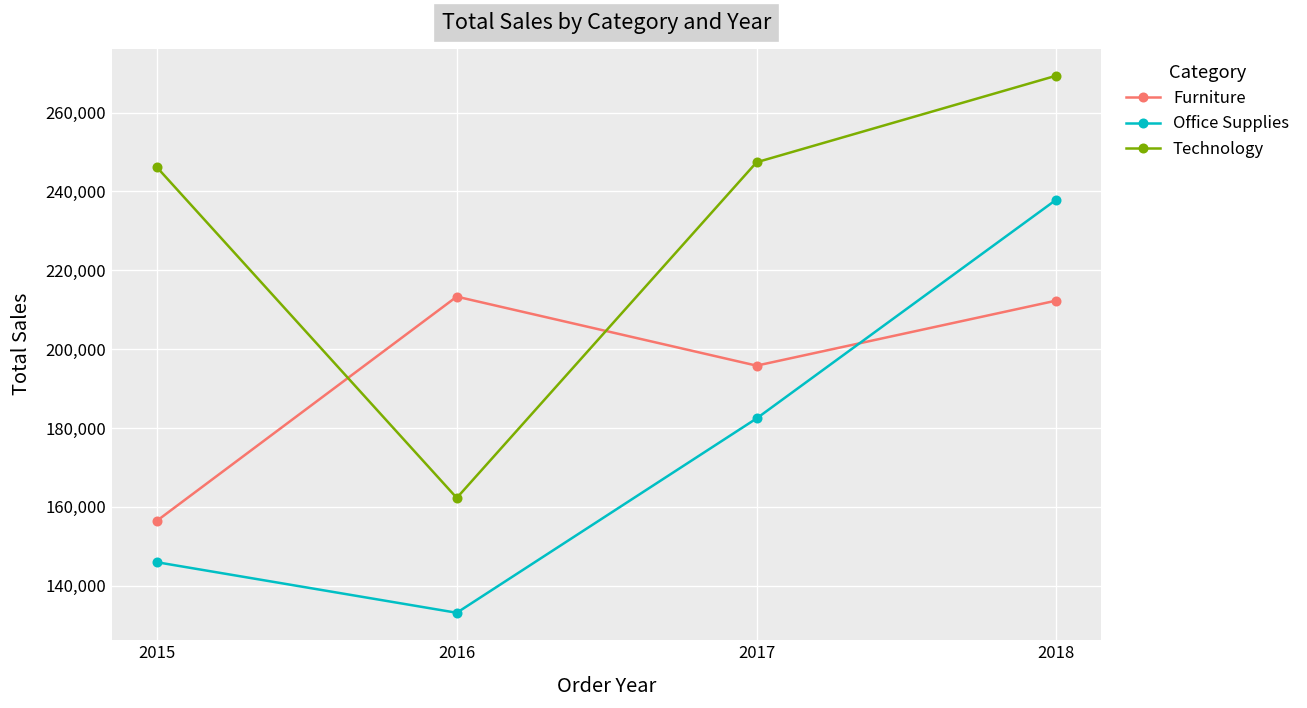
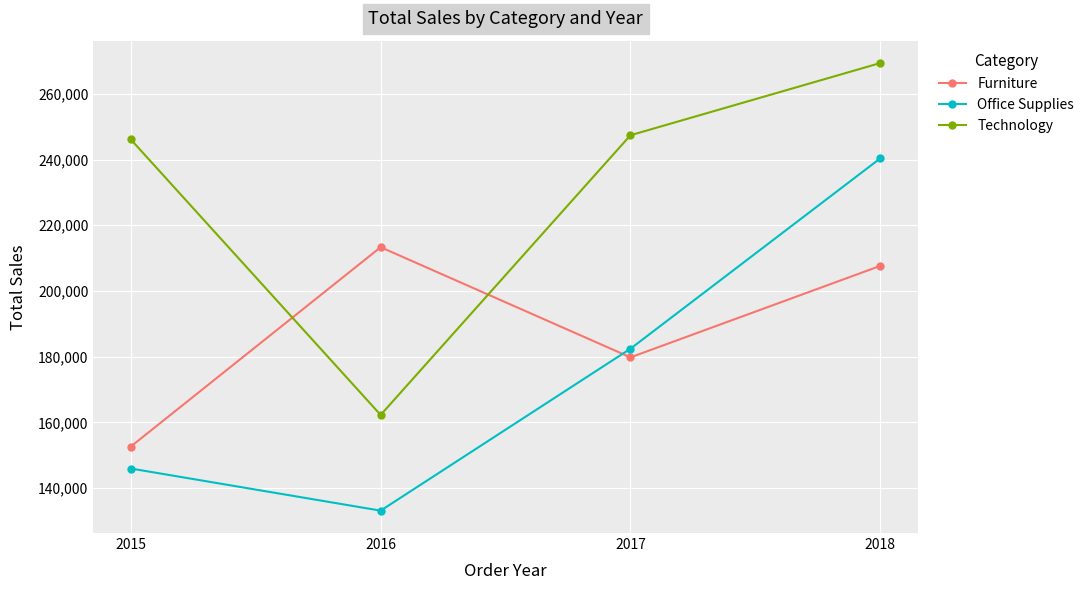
Furniture, 2015: 156,000 -> 153,000
Furniture, 2017: 196,000 -> 180,000
Furniture, 2018: 212,000 -> 208,000
Office Supplies, 2018: 238,000 -> 240,000
